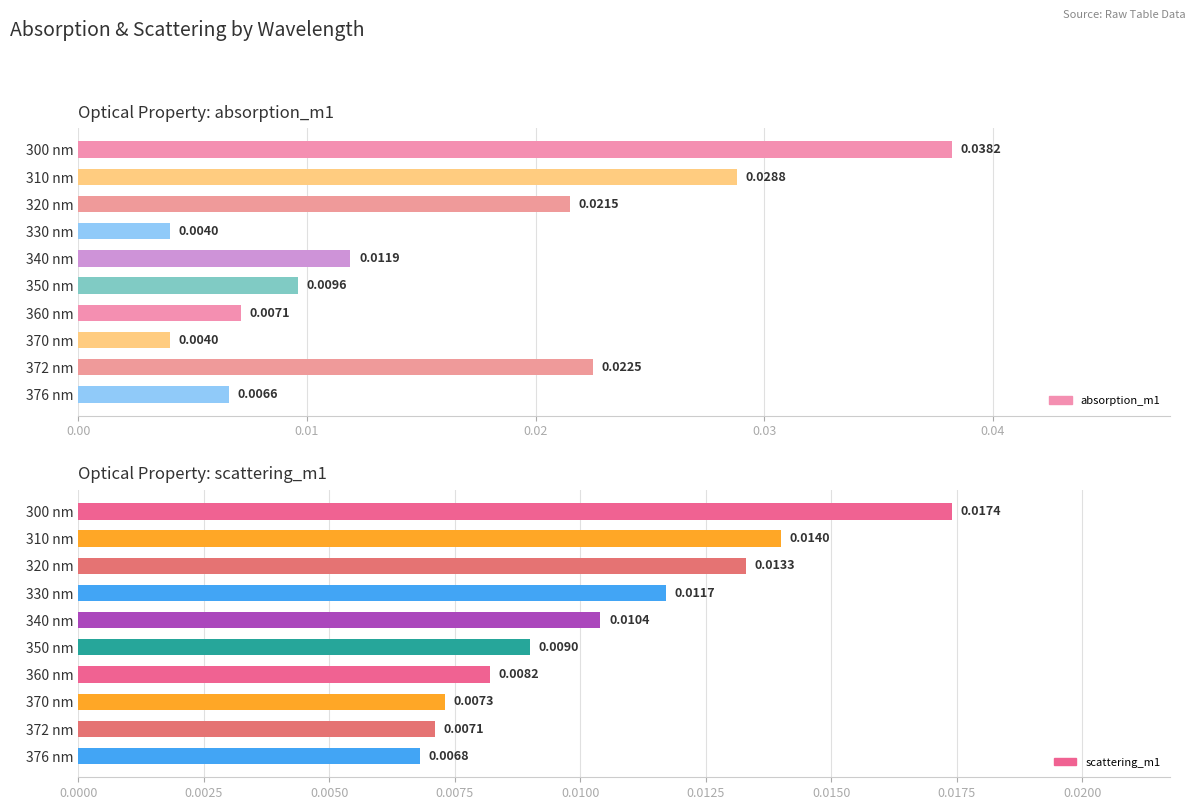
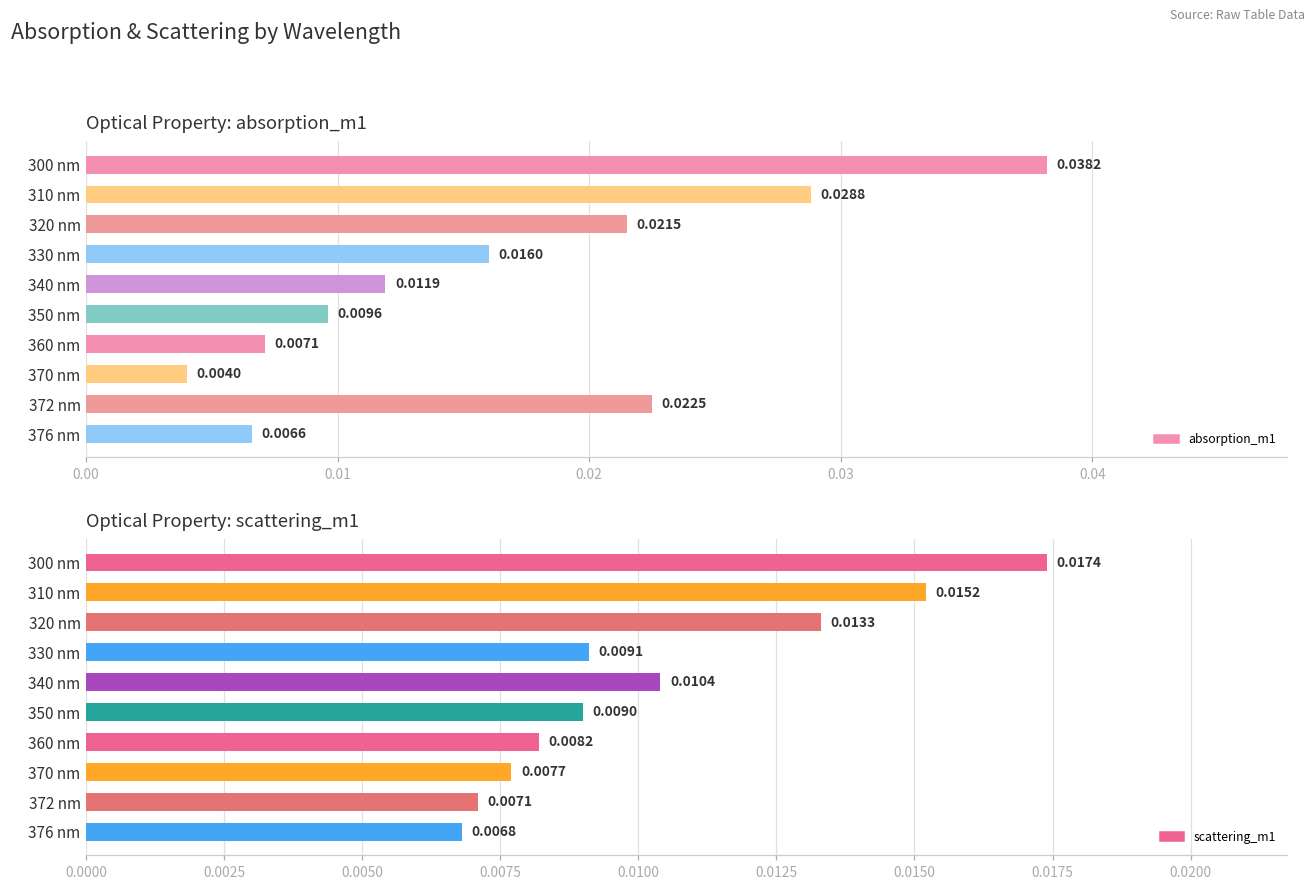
Optical Property: absorption_m1, 330 nm: 0.0040 -> 0.0160
Optical Property: scattering_m1, 310 nm: 0.0140 -> 0.0152
Optical Property: scattering_m1, 330 nm: 0.0117 -> 0.0091
Optical Property: scattering_m1, 370 nm: 0.0073 -> 0.0077
